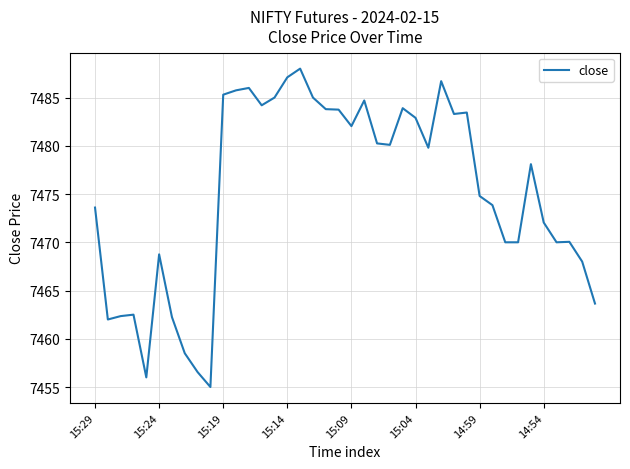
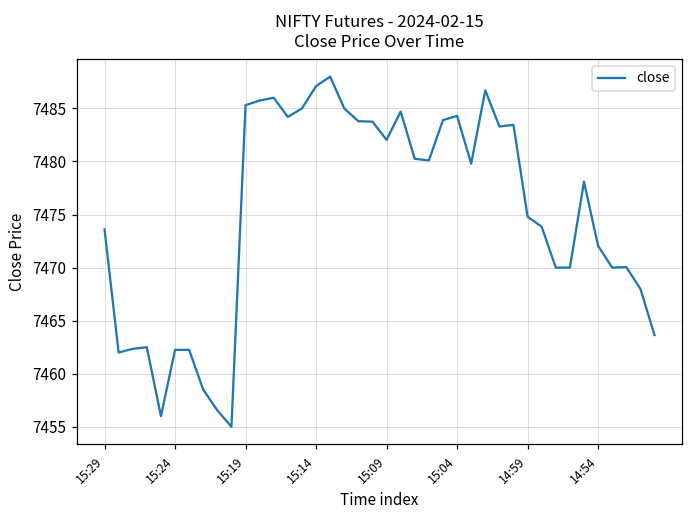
15:24: 7469 -> 7462
15:04: 7483 -> 7484
